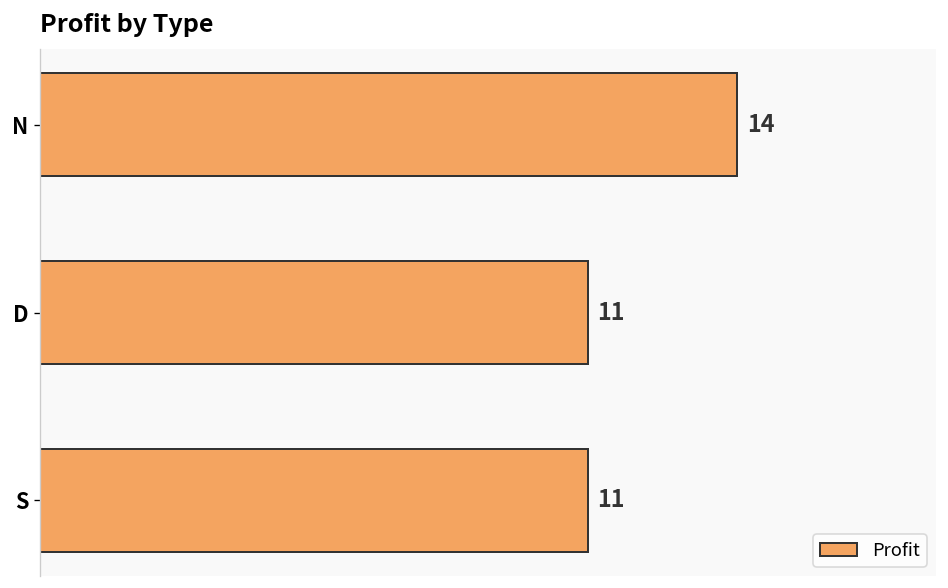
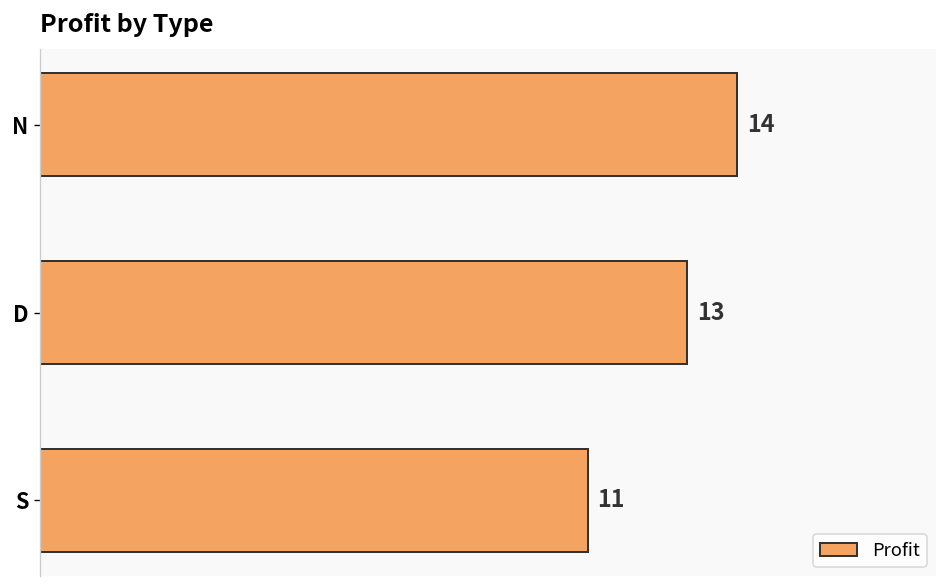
D: 11 -> 13
